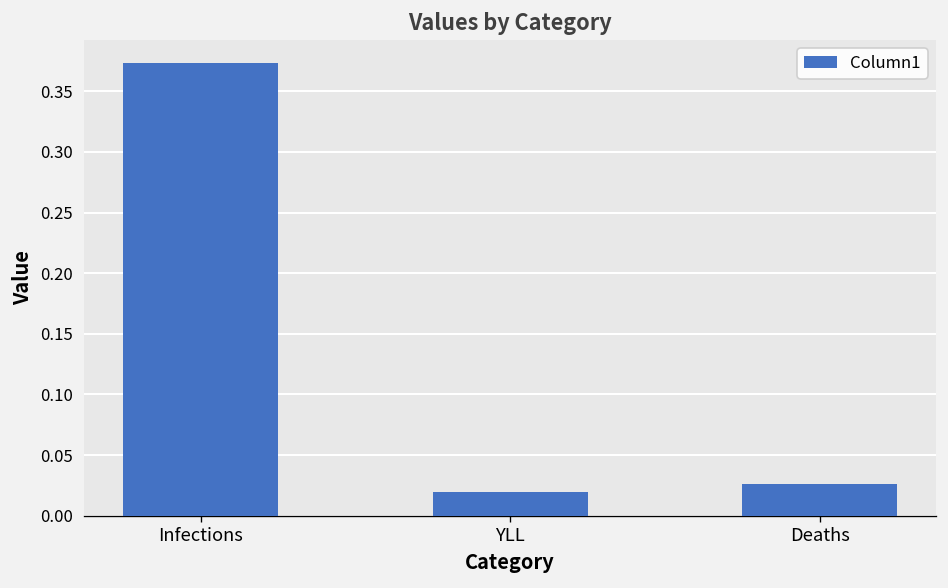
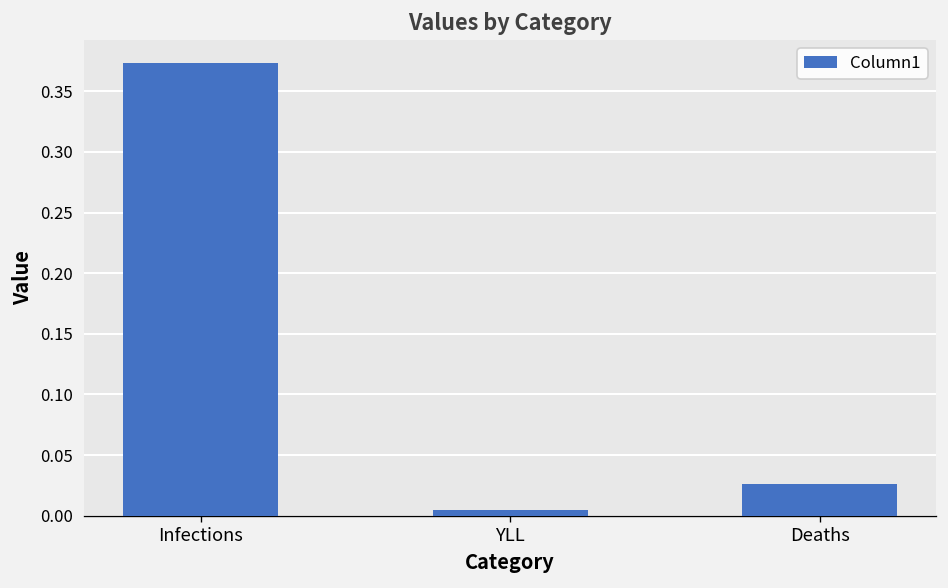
YLL: 0.019 -> 0.005
